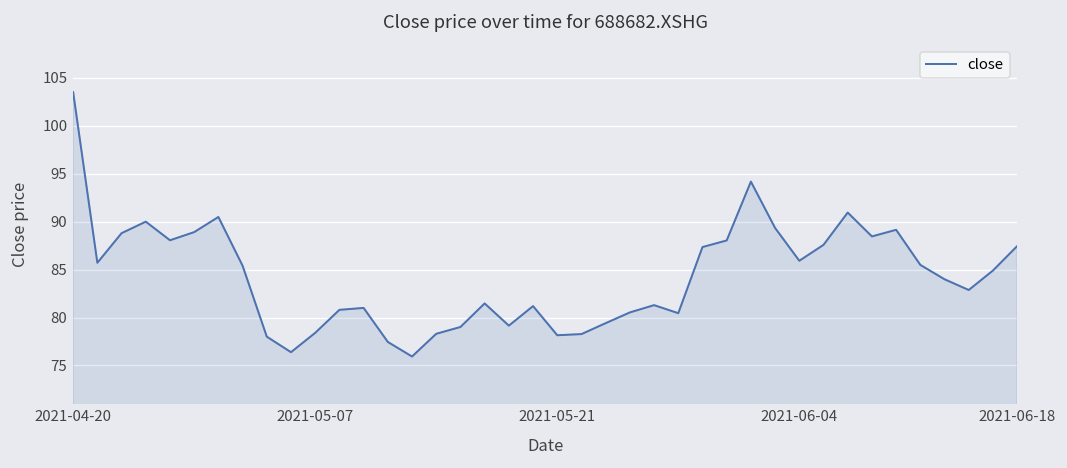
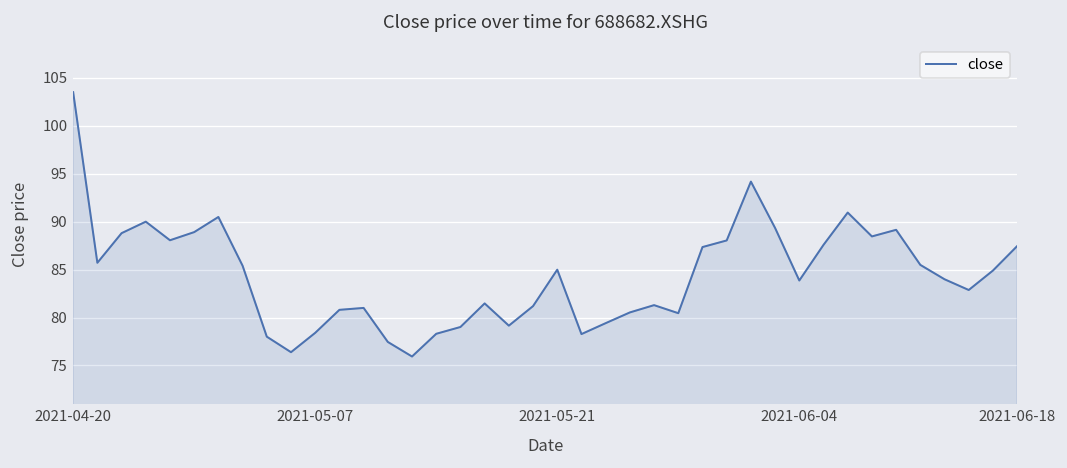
2021-05-21: 78 -> 85
2021-06-04: 86 -> 84
